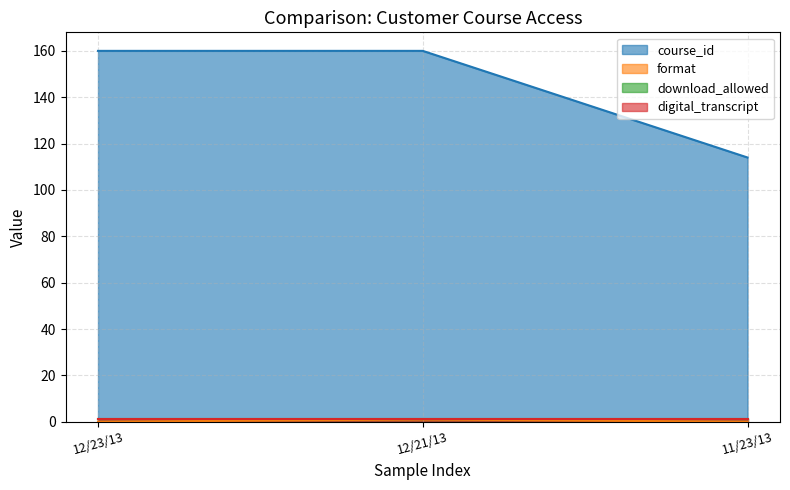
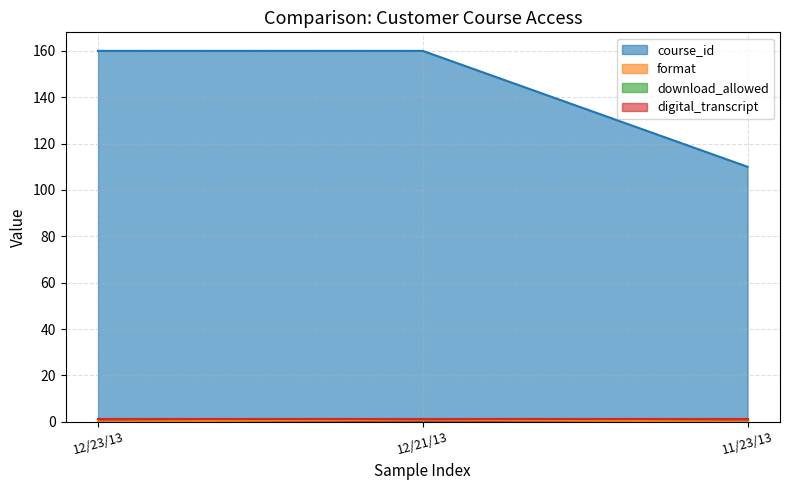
course_id, 11/23/13: 114 -> 110
